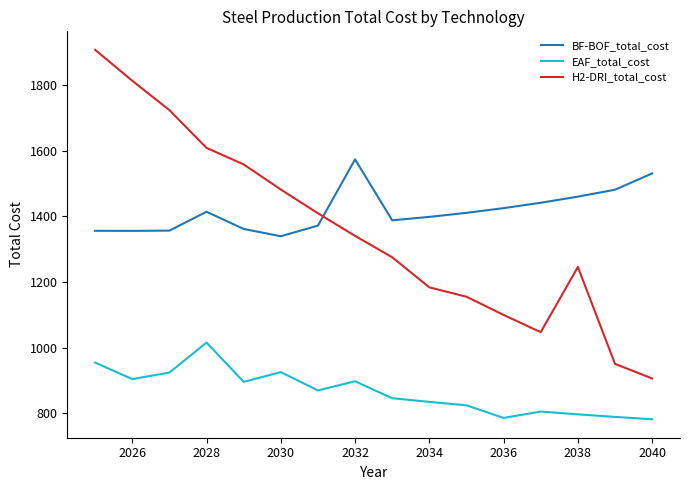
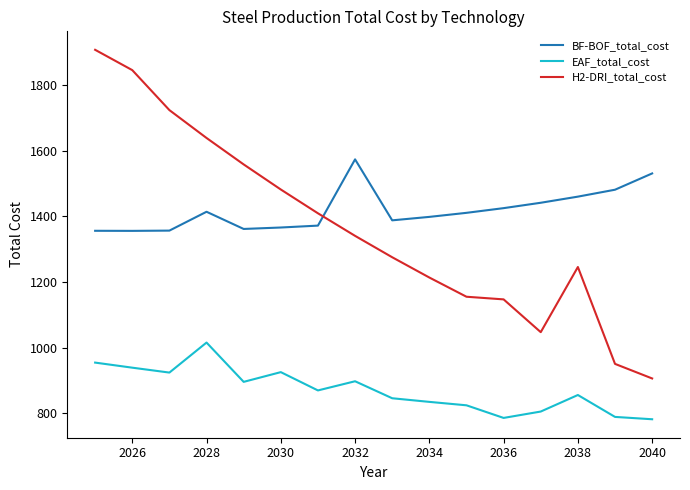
EAF_total_cost, 2026: 900 -> 940
H2-DRI_total_cost, 2026: 1810 -> 1850
H2-DRI_total_cost, 2028: 1610 -> 1640
BF-BOF_total_cost, 2030: 1340 -> 1370
H2-DRI_total_cost, 2034: 1180 -> 1210
H2-DRI_total_cost, 2036: 1100 -> 1150
EAF_total_cost, 2038: 800 -> 860
